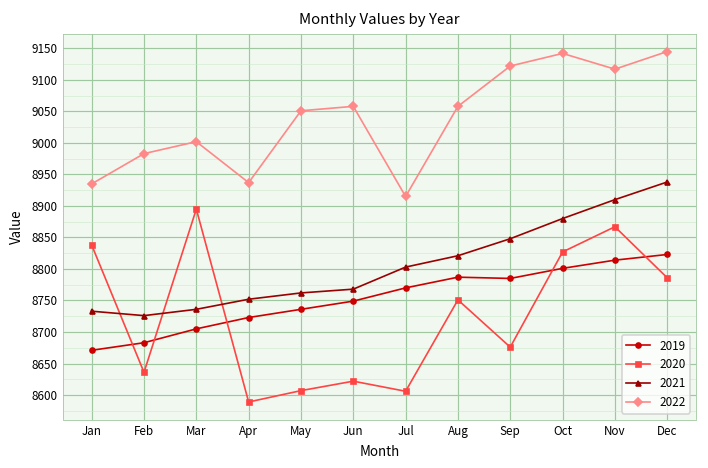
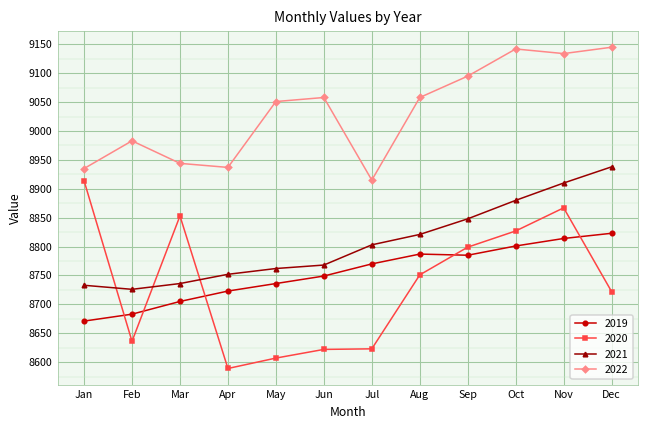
2020, Jan: 8840 -> 8910
2020, Mar: 8900 -> 8850
2022, Mar: 9000 -> 8940
2020, Jul: 8610 -> 8620
2020, Sep: 8680 -> 8800
2022, Sep: 9120 -> 9100
2022, Nov: 9120 -> 9130
2020, Dec: 8790 -> 8720
